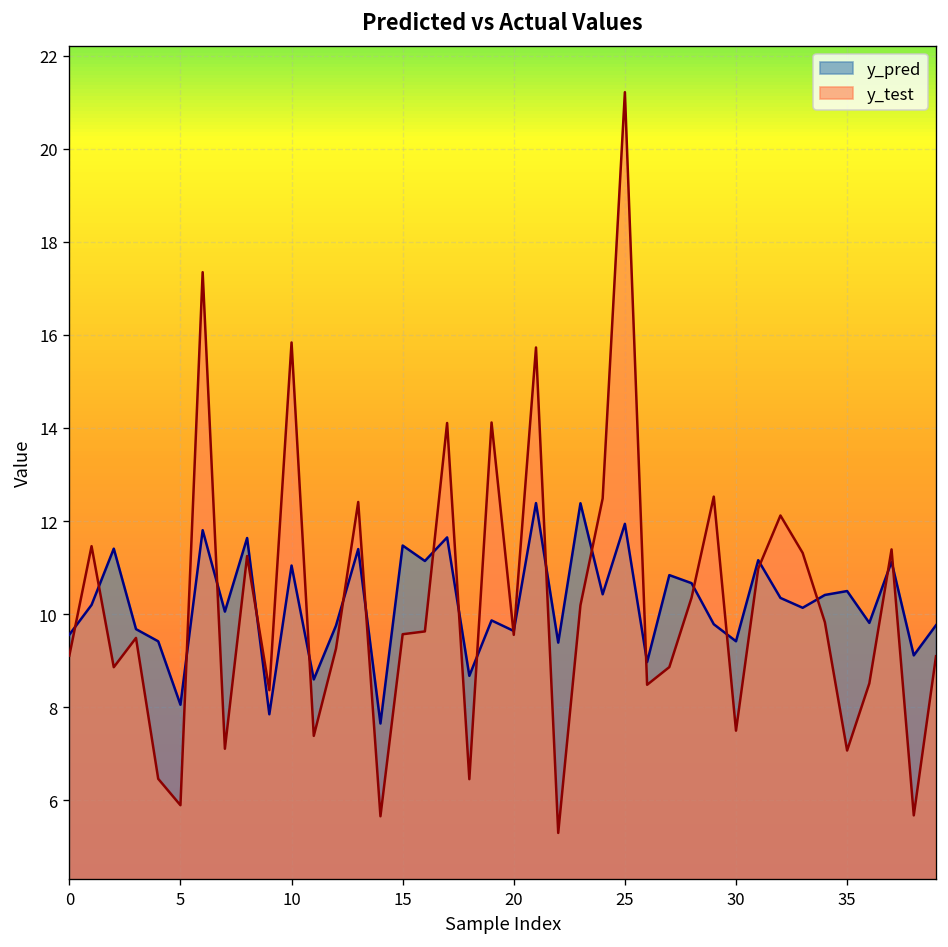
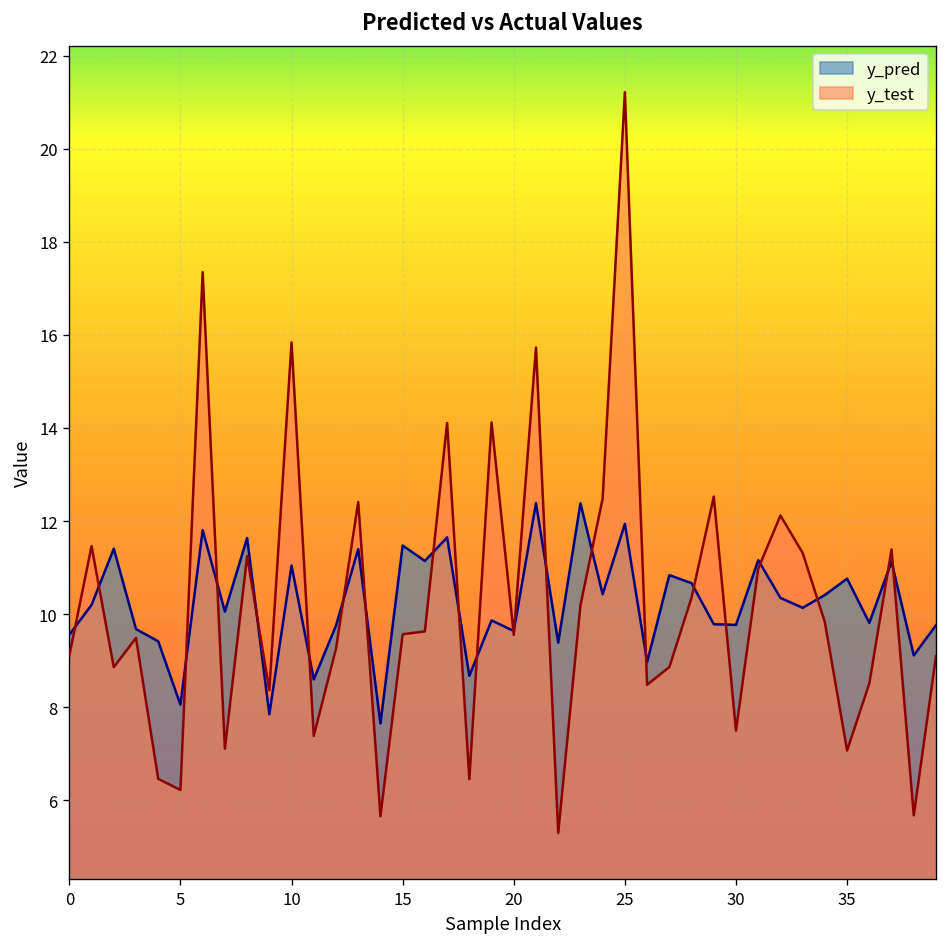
y_test, 5: 5.9 -> 6.2
y_pred, 30: 9.4 -> 9.8
y_pred, 35: 10.5 -> 10.8
